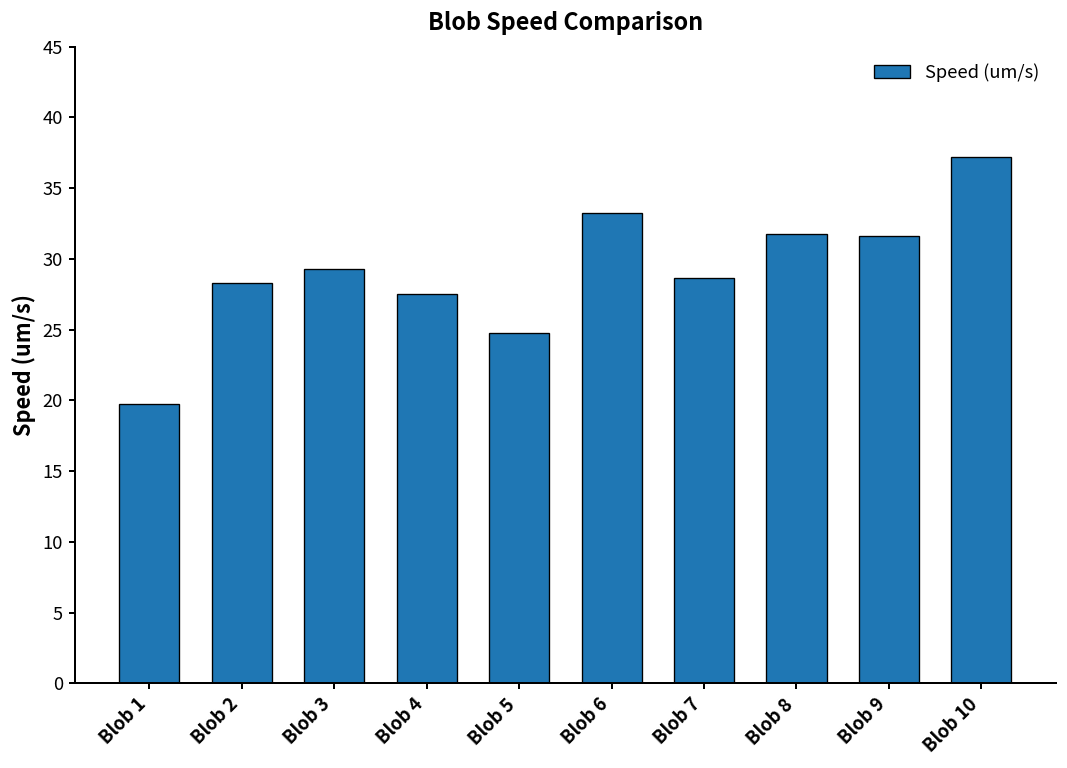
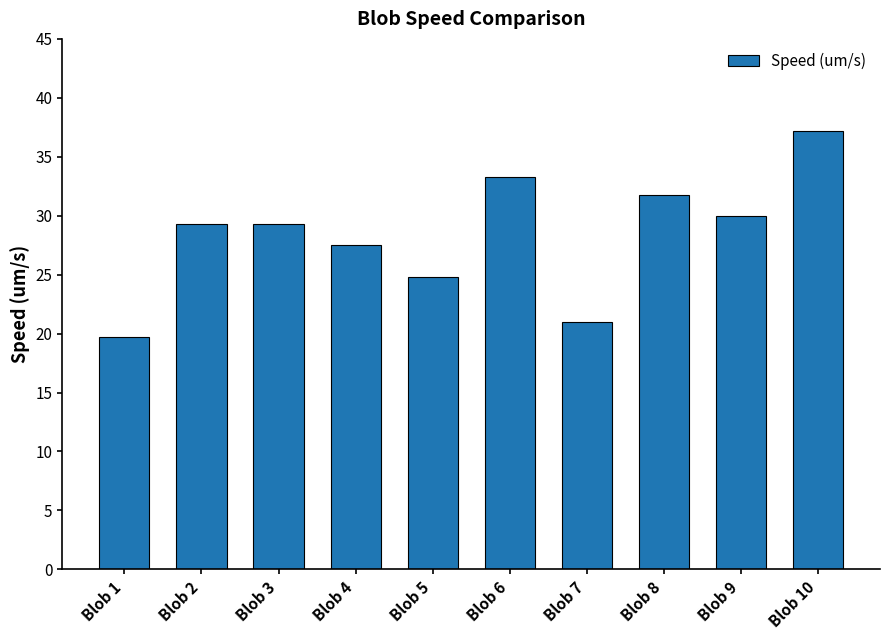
Blob 2: 28.3 -> 29.3
Blob 7: 28.7 -> 21.0
Blob 9: 31.6 -> 30.0
